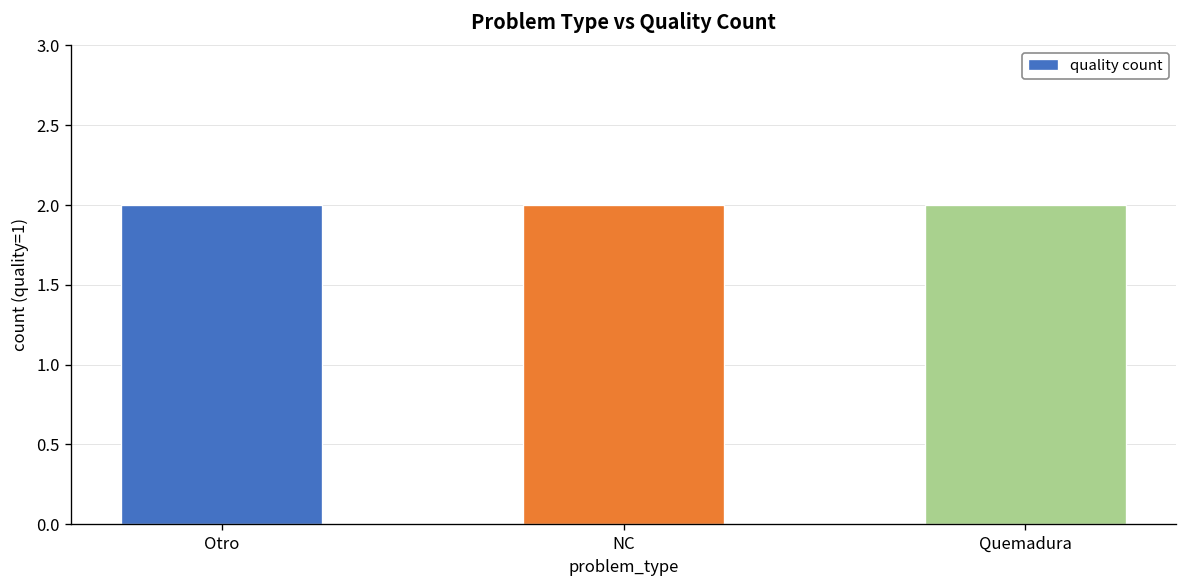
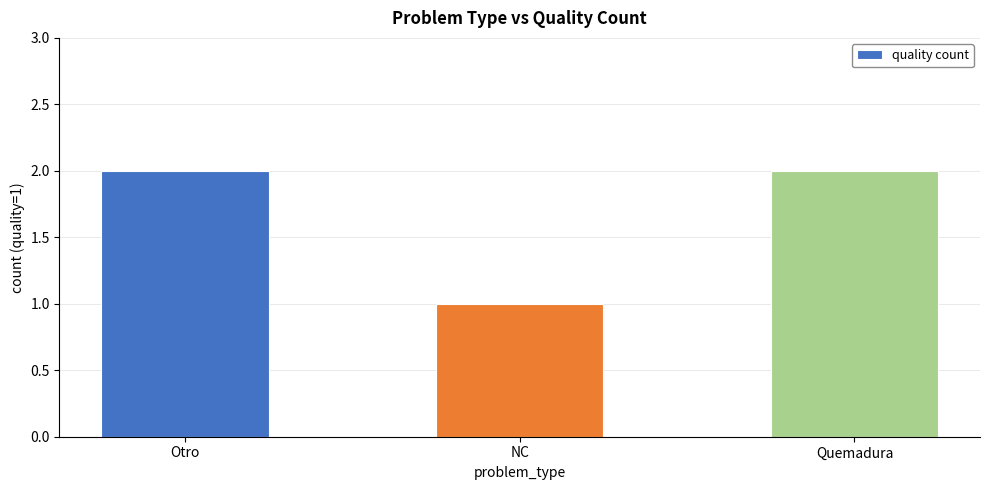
NC: 2 -> 1
